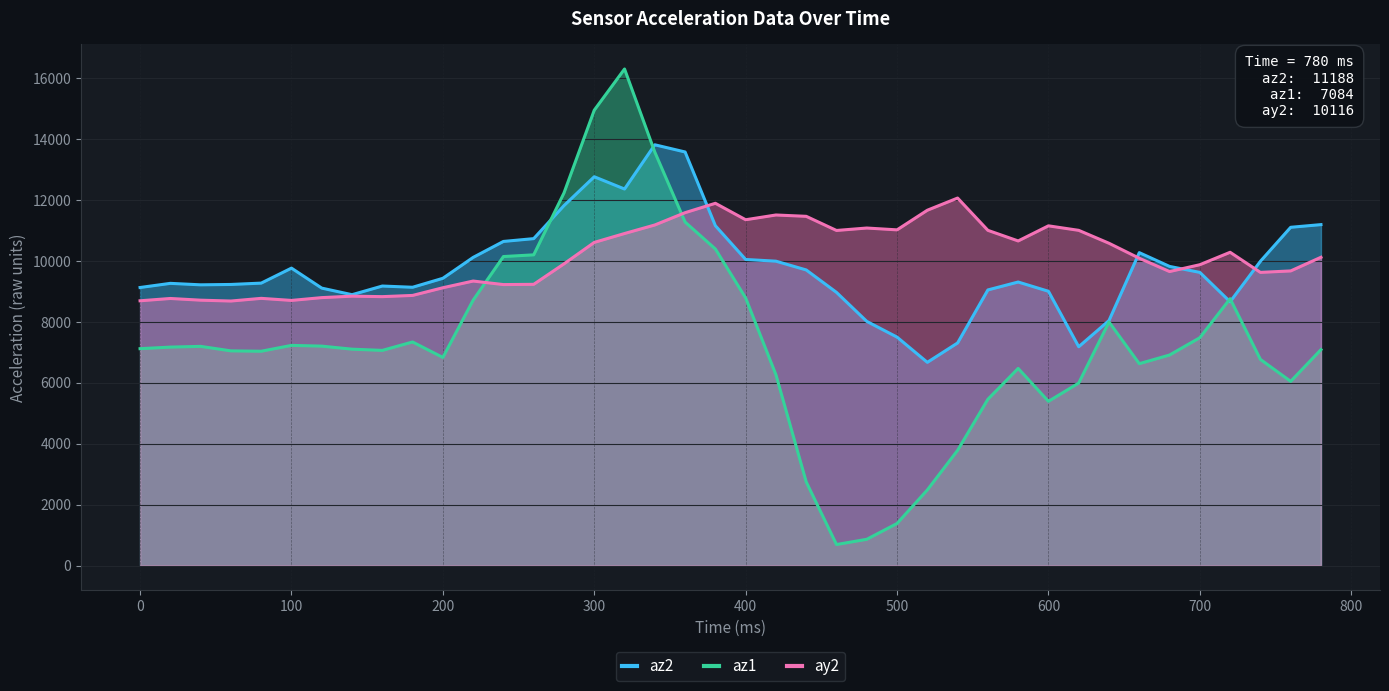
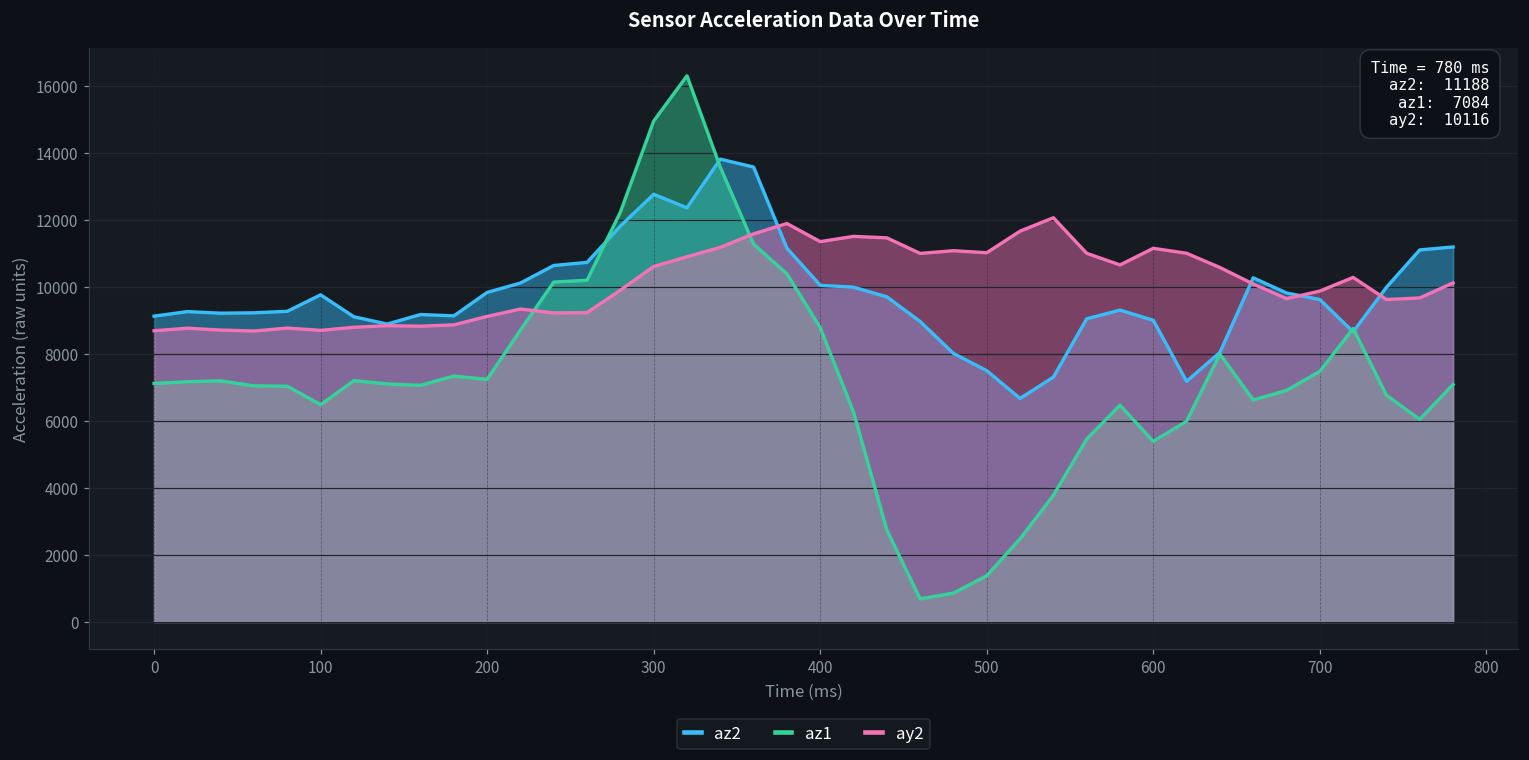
az1, 100: 7200 -> 6500
az2, 200: 9400 -> 9800
az1, 200: 6800 -> 7200
